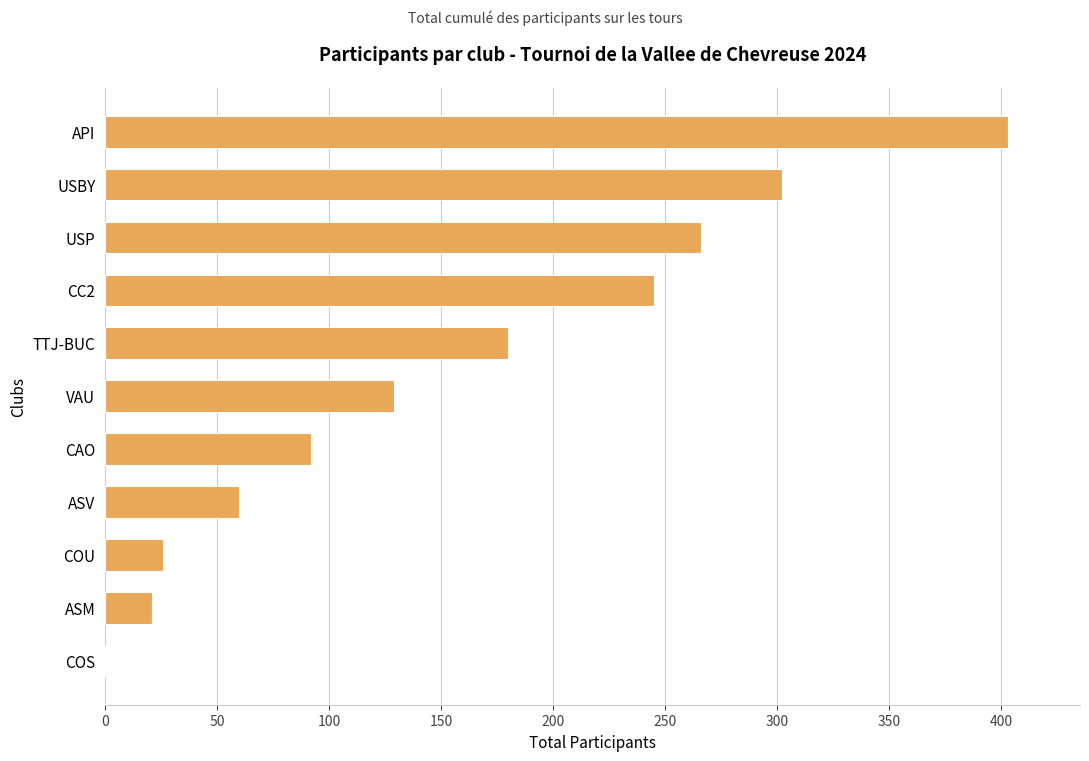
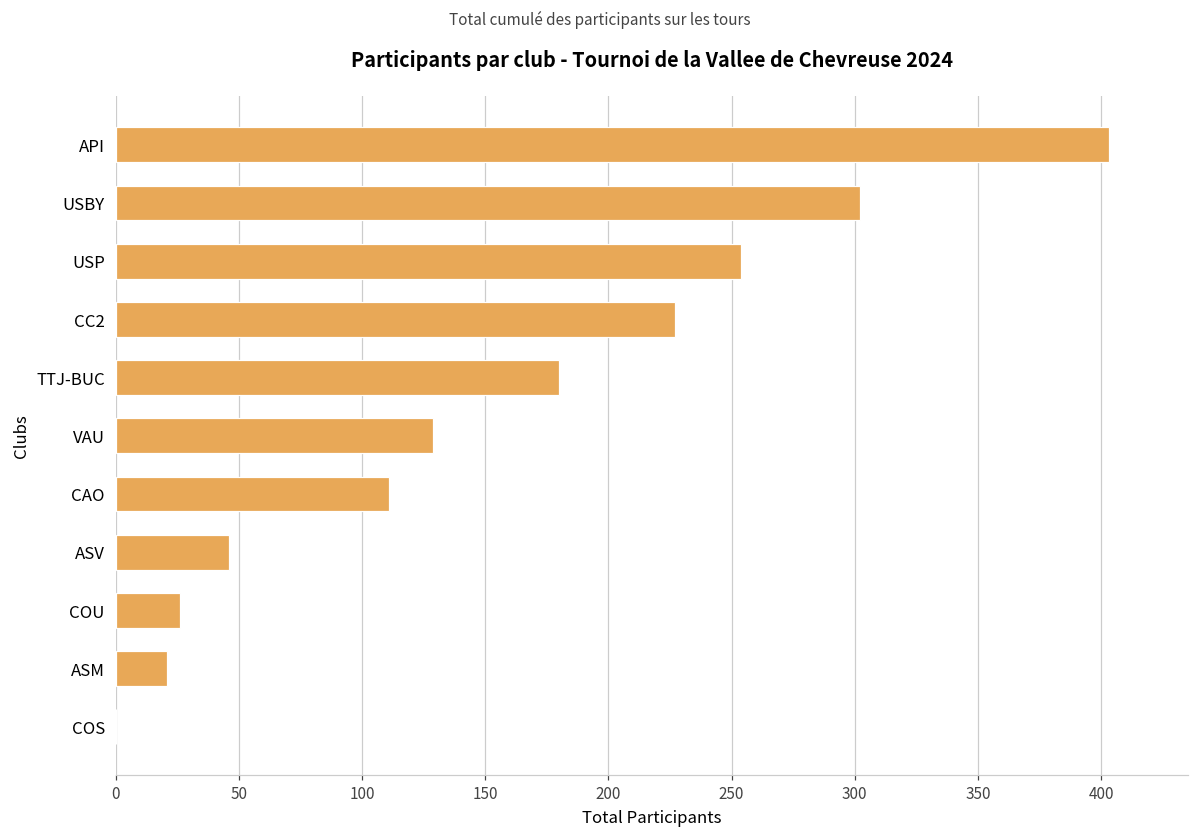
USP: 266 -> 254
CC2: 245 -> 227
CAO: 92 -> 111
ASV: 60 -> 46
